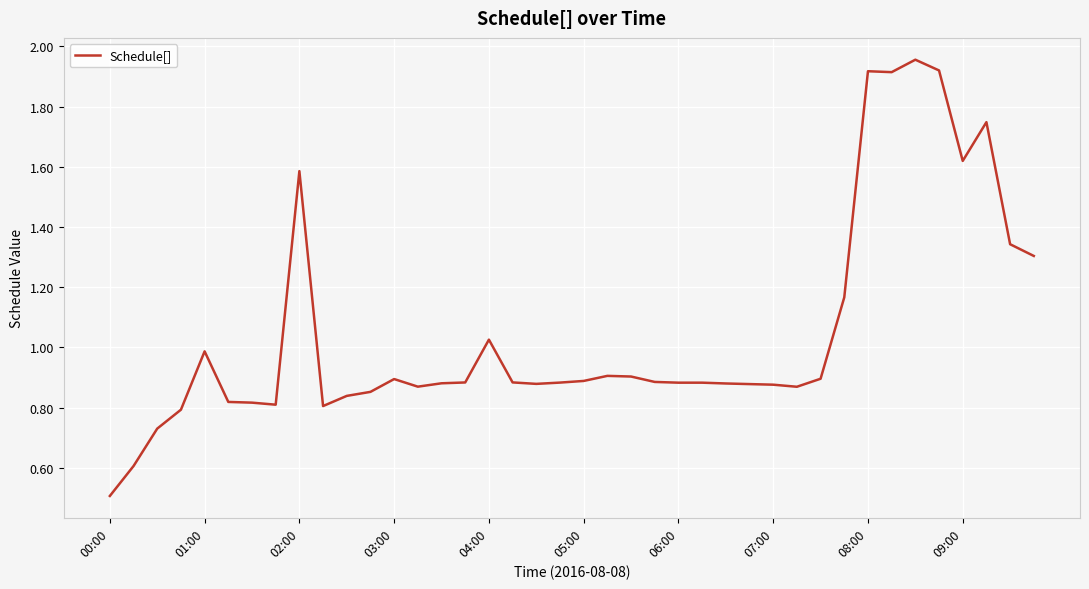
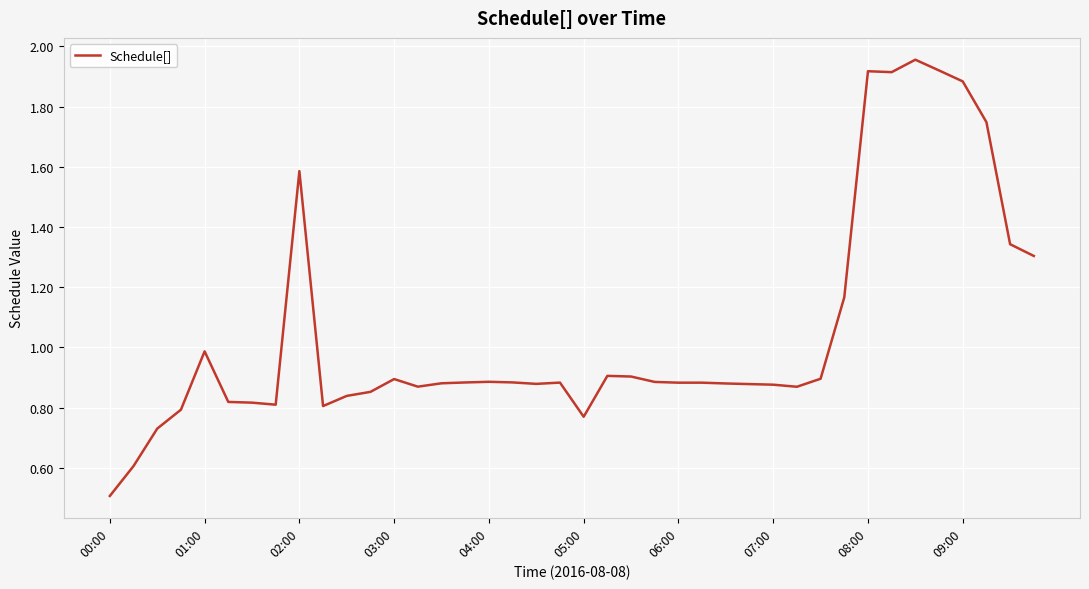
04:00: 1.03 -> 0.89
05:00: 0.89 -> 0.77
09:00: 1.62 -> 1.88
